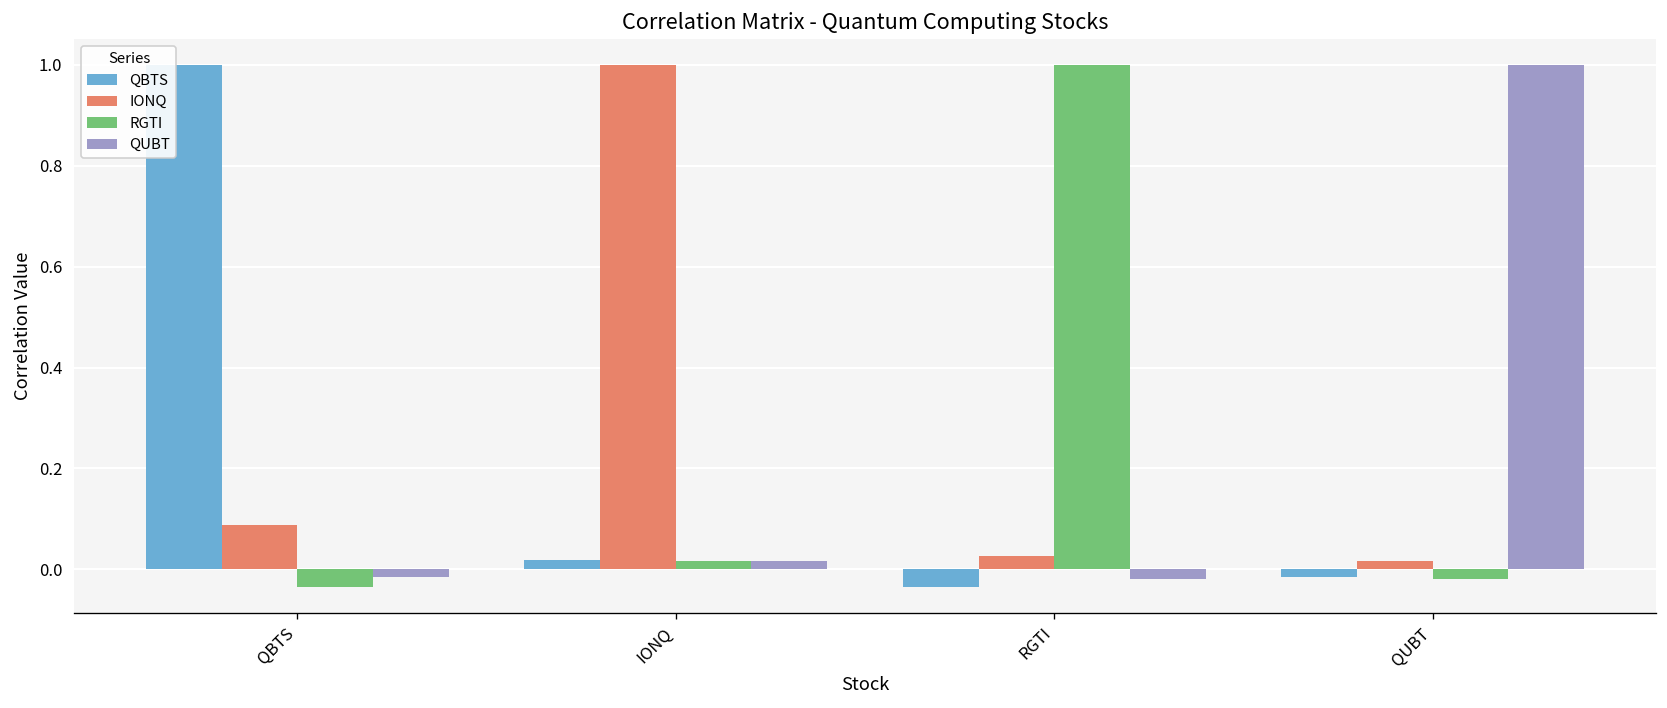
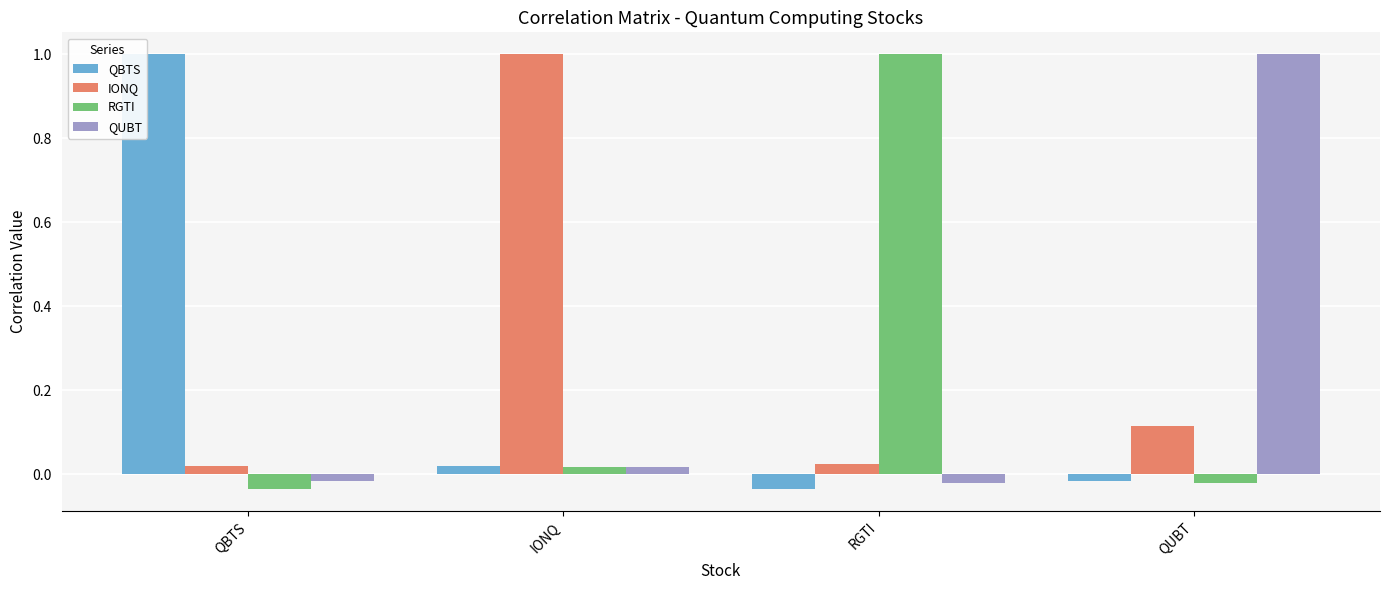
IONQ, QBTS: 0.09 -> 0.02
IONQ, QUBT: 0.02 -> 0.11
